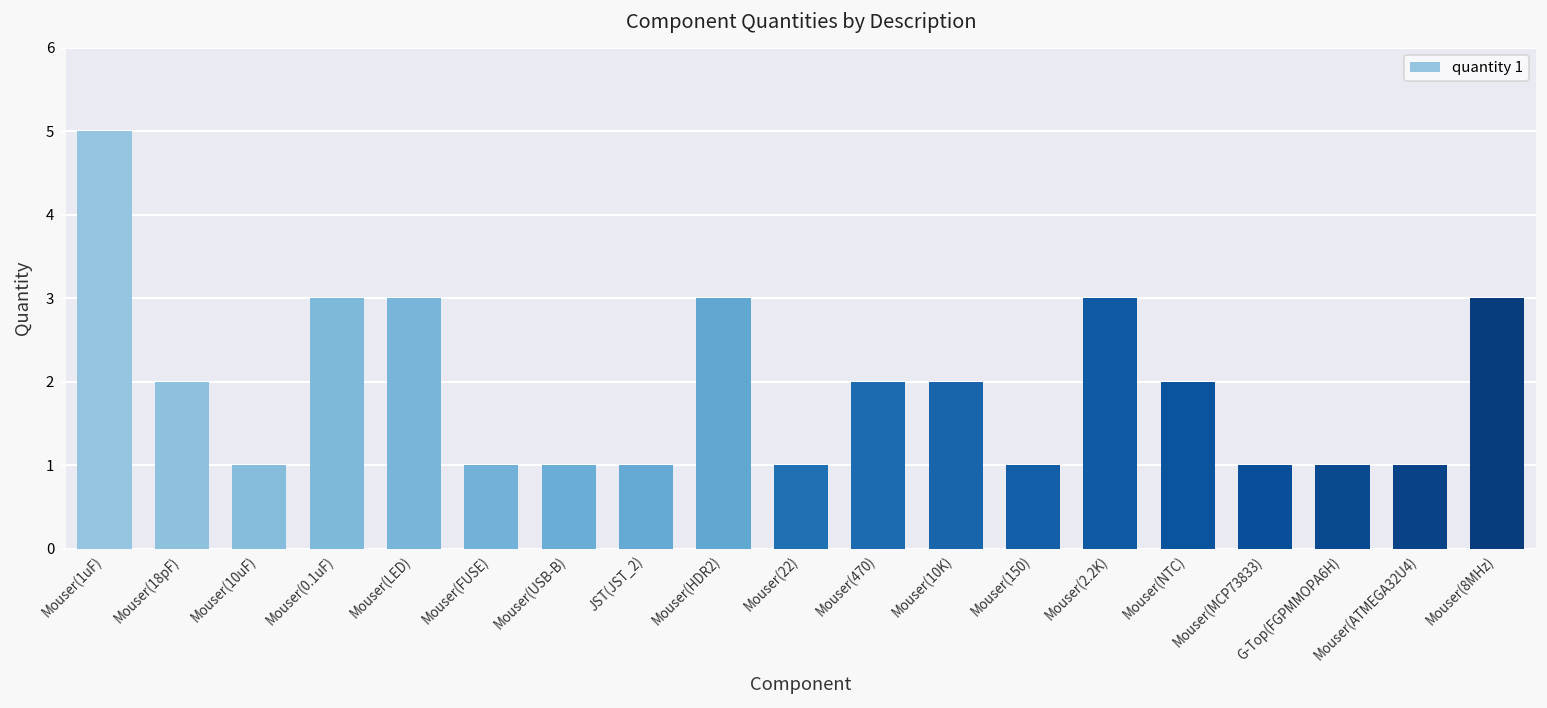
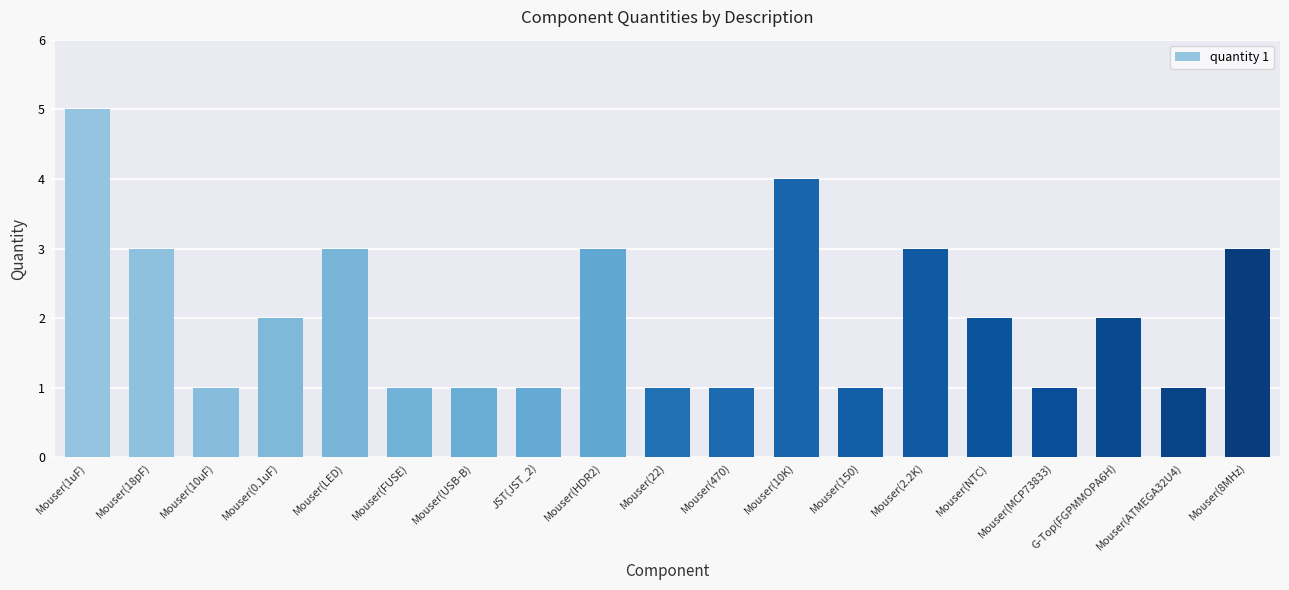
Mouser(18pF): 2 -> 3
Mouser(0.1uF): 3 -> 2
Mouser(470): 2 -> 1
Mouser(10K): 2 -> 4
G-Top(FGPMMOPA6H): 1 -> 2
